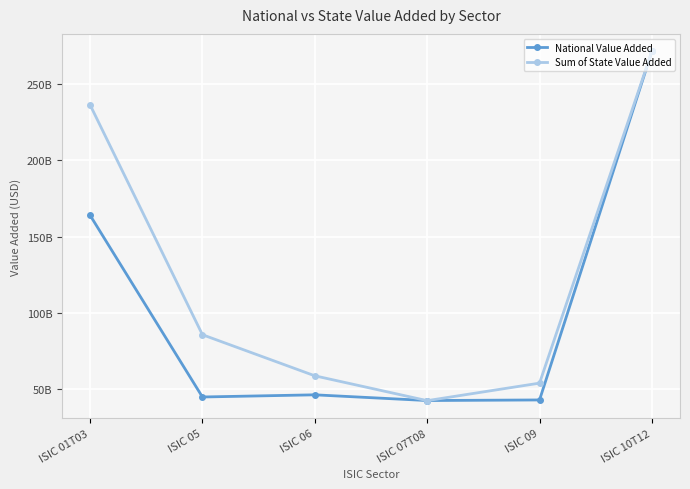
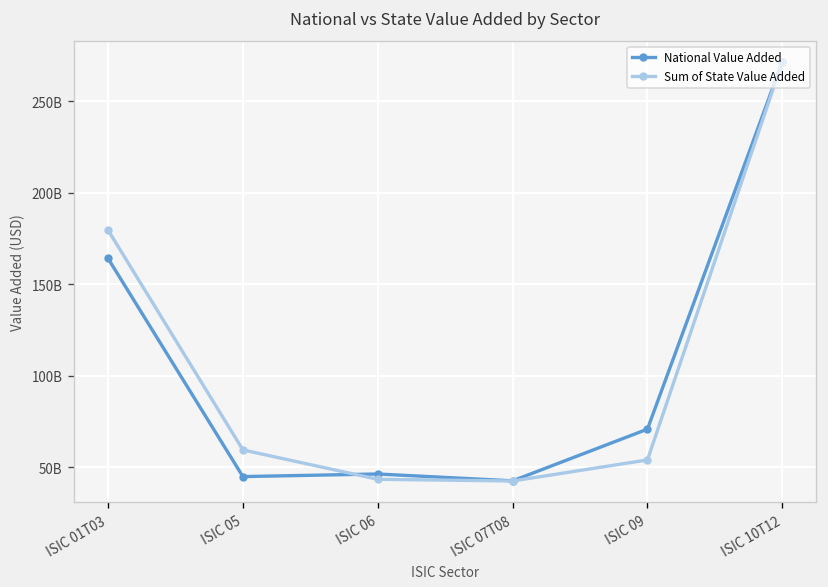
Sum of State Value Added, ISIC 01T03: 237000000000 -> 180000000000
Sum of State Value Added, ISIC 05: 86000000000 -> 59000000000
Sum of State Value Added, ISIC 06: 59000000000 -> 43000000000
National Value Added, ISIC 09: 43000000000 -> 71000000000
